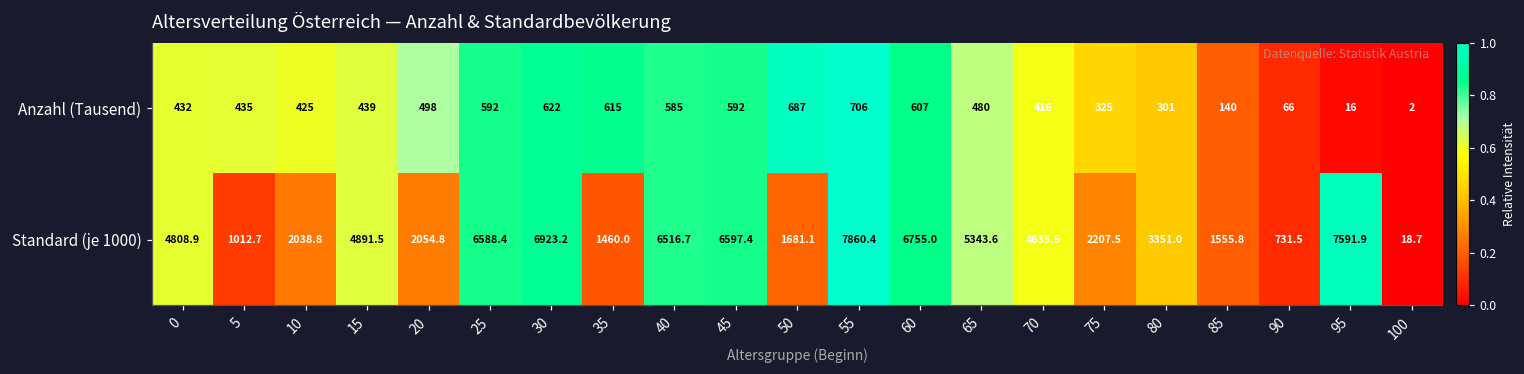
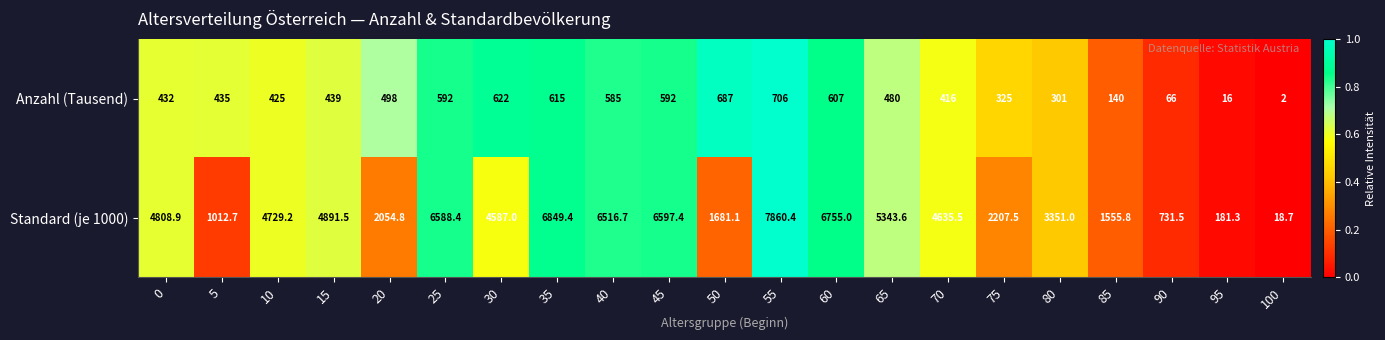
Standard (je 1000), 10: 2038.8 -> 4729.2
Standard (je 1000), 30: 6923.2 -> 4587.0
Standard (je 1000), 35: 1460.0 -> 6849.4
Standard (je 1000), 95: 7591.9 -> 181.3
